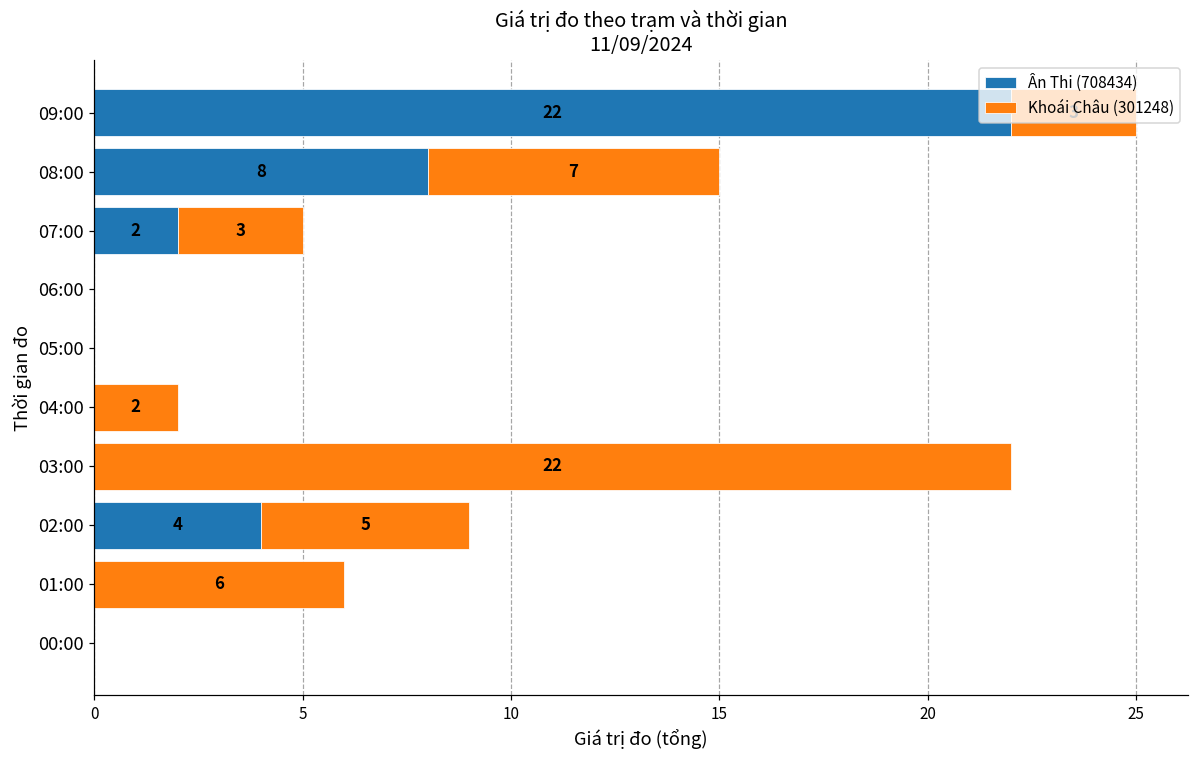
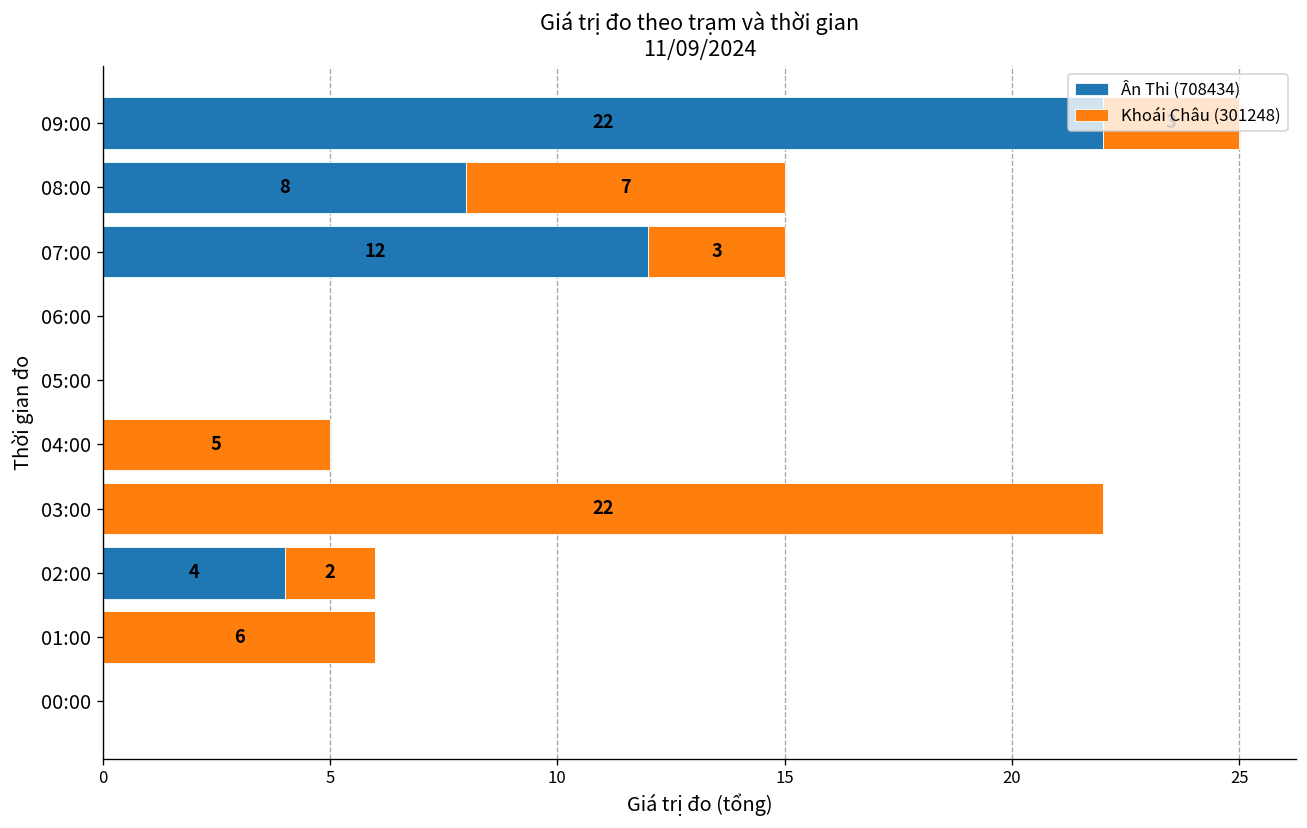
Ân Thi (708434), 07:00: 2 -> 12
Khoái Châu (301248), 04:00: 2 -> 5
Khoái Châu (301248), 02:00: 5 -> 2
